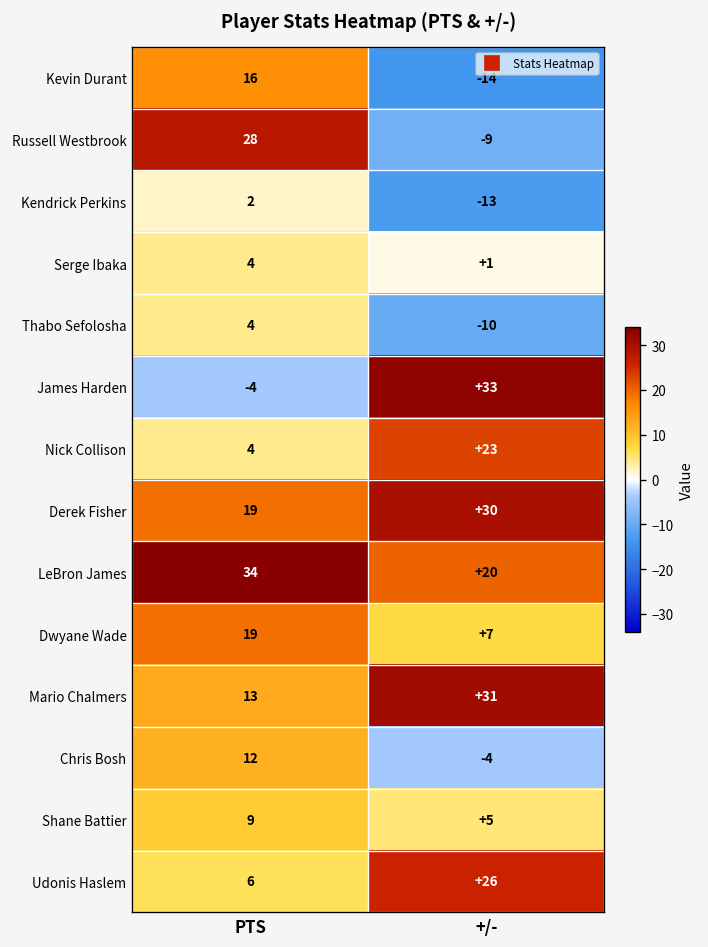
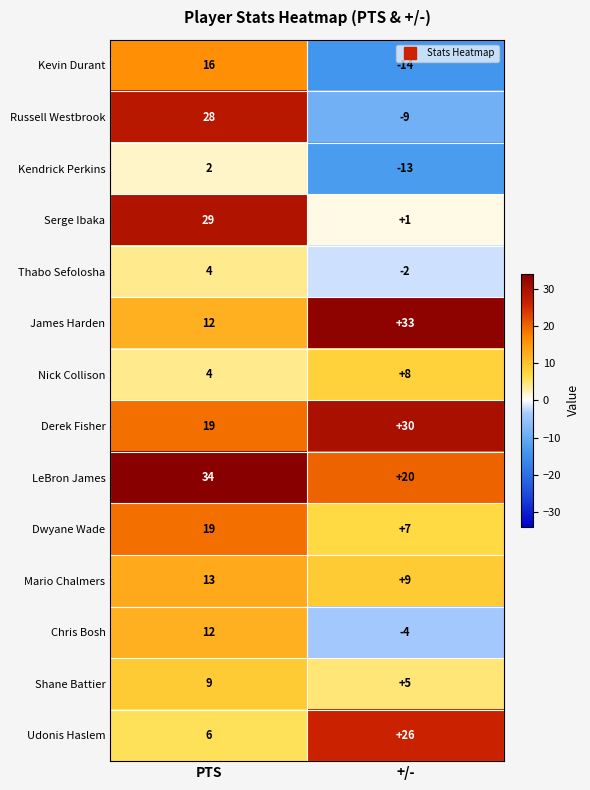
Serge Ibaka, PTS: 4 -> 29
Thabo Sefolosha, +/-: -10 -> -2
James Harden, PTS: -4 -> 12
Nick Collison, +/-: +23 -> +8
Mario Chalmers, +/-: +31 -> +9
